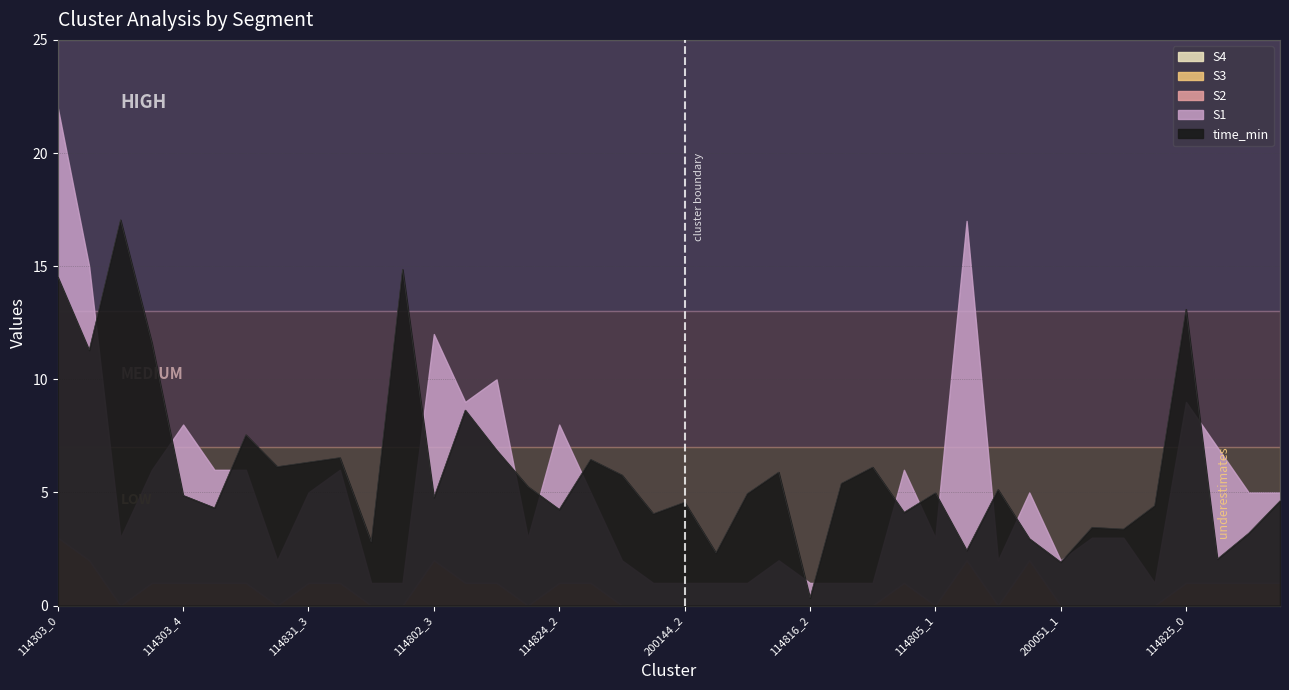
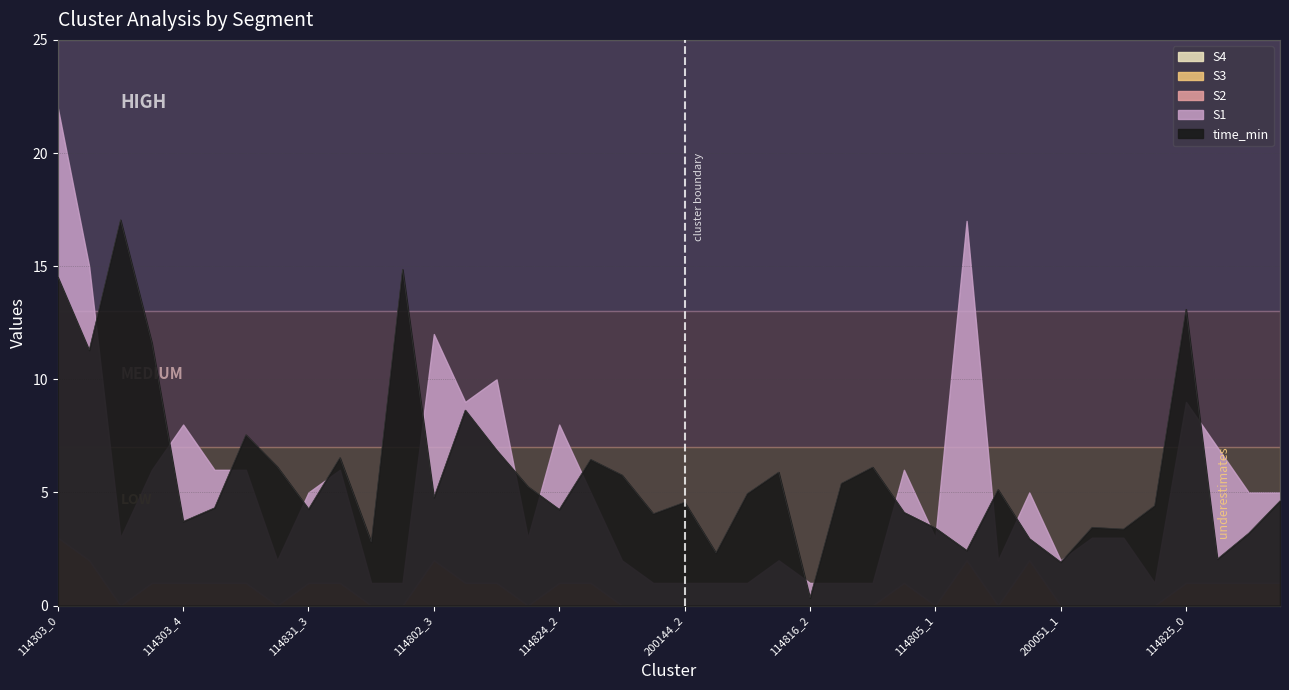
time_min, 114303_4: 4.9 -> 3.7
time_min, 114831_3: 6.3 -> 4.3
time_min, 114805_1: 5.0 -> 3.4
